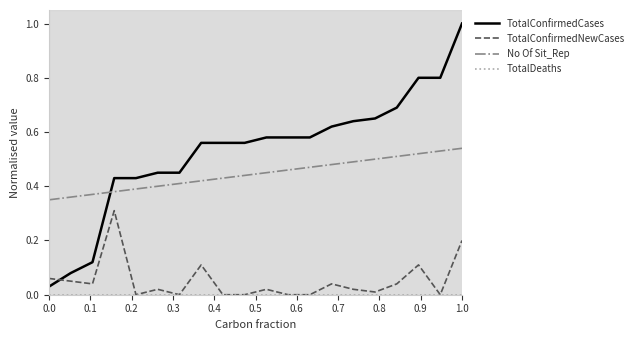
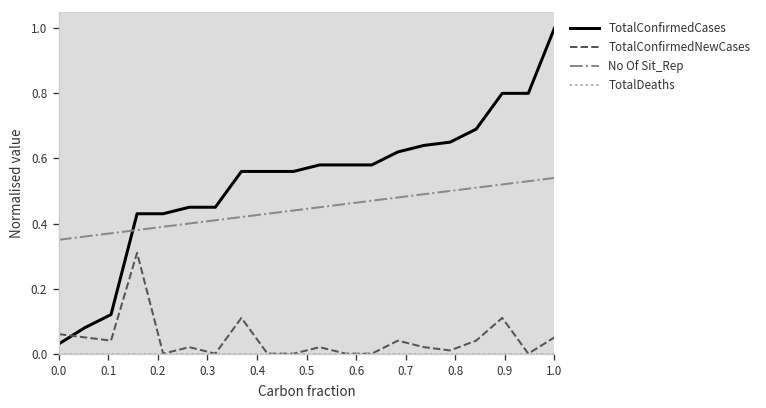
TotalConfirmedNewCases, 1.0: 0.20 -> 0.05
